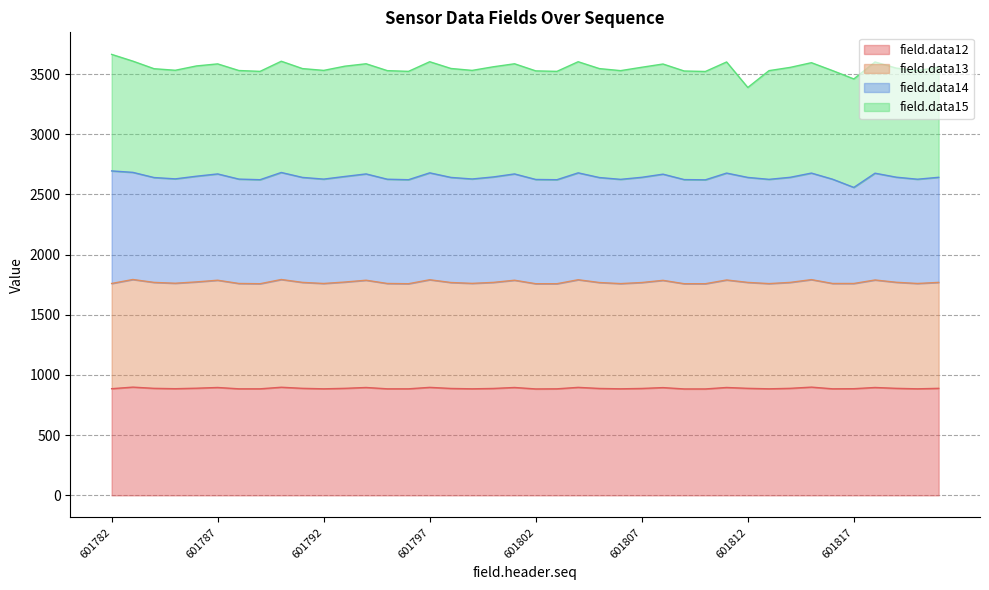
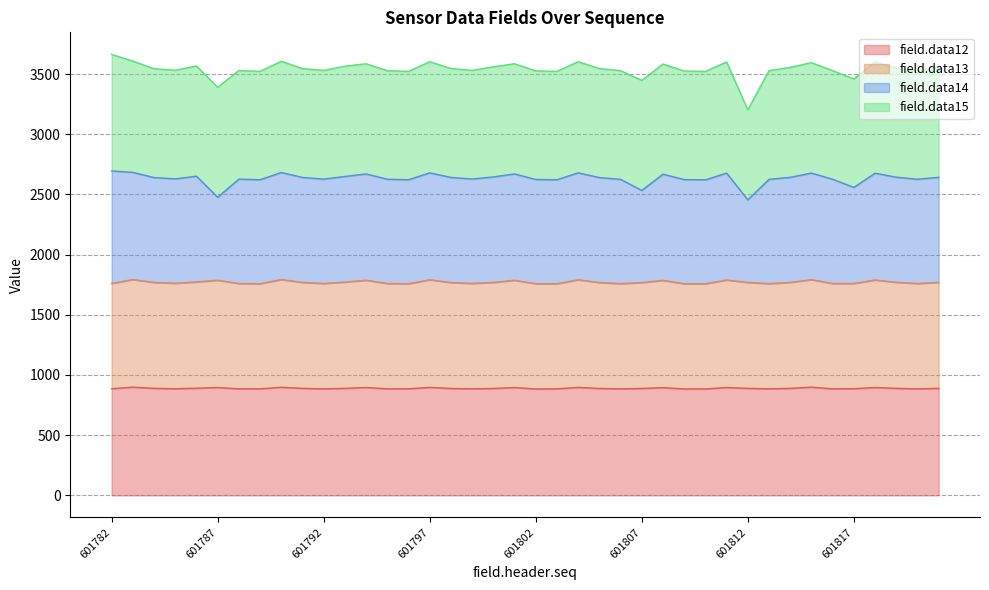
field.data14, 601787: 880 -> 690
field.data14, 601807: 870 -> 770
field.data14, 601812: 870 -> 690
